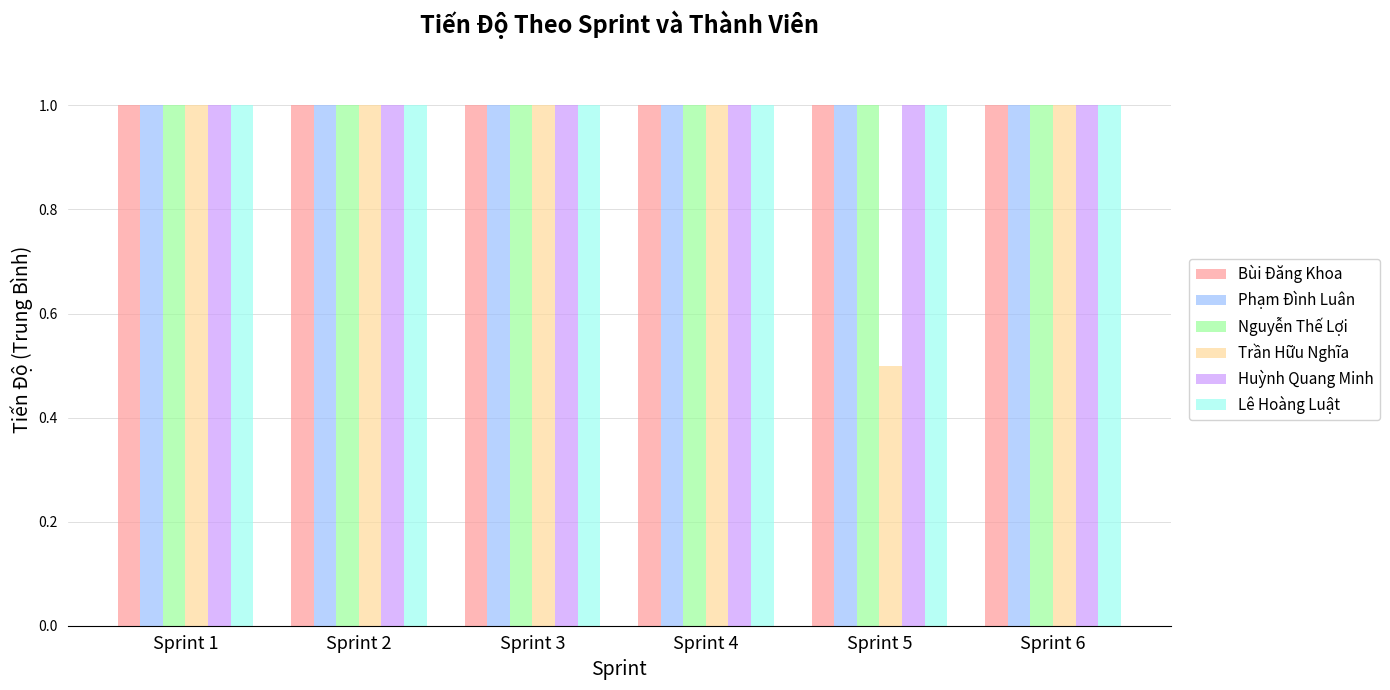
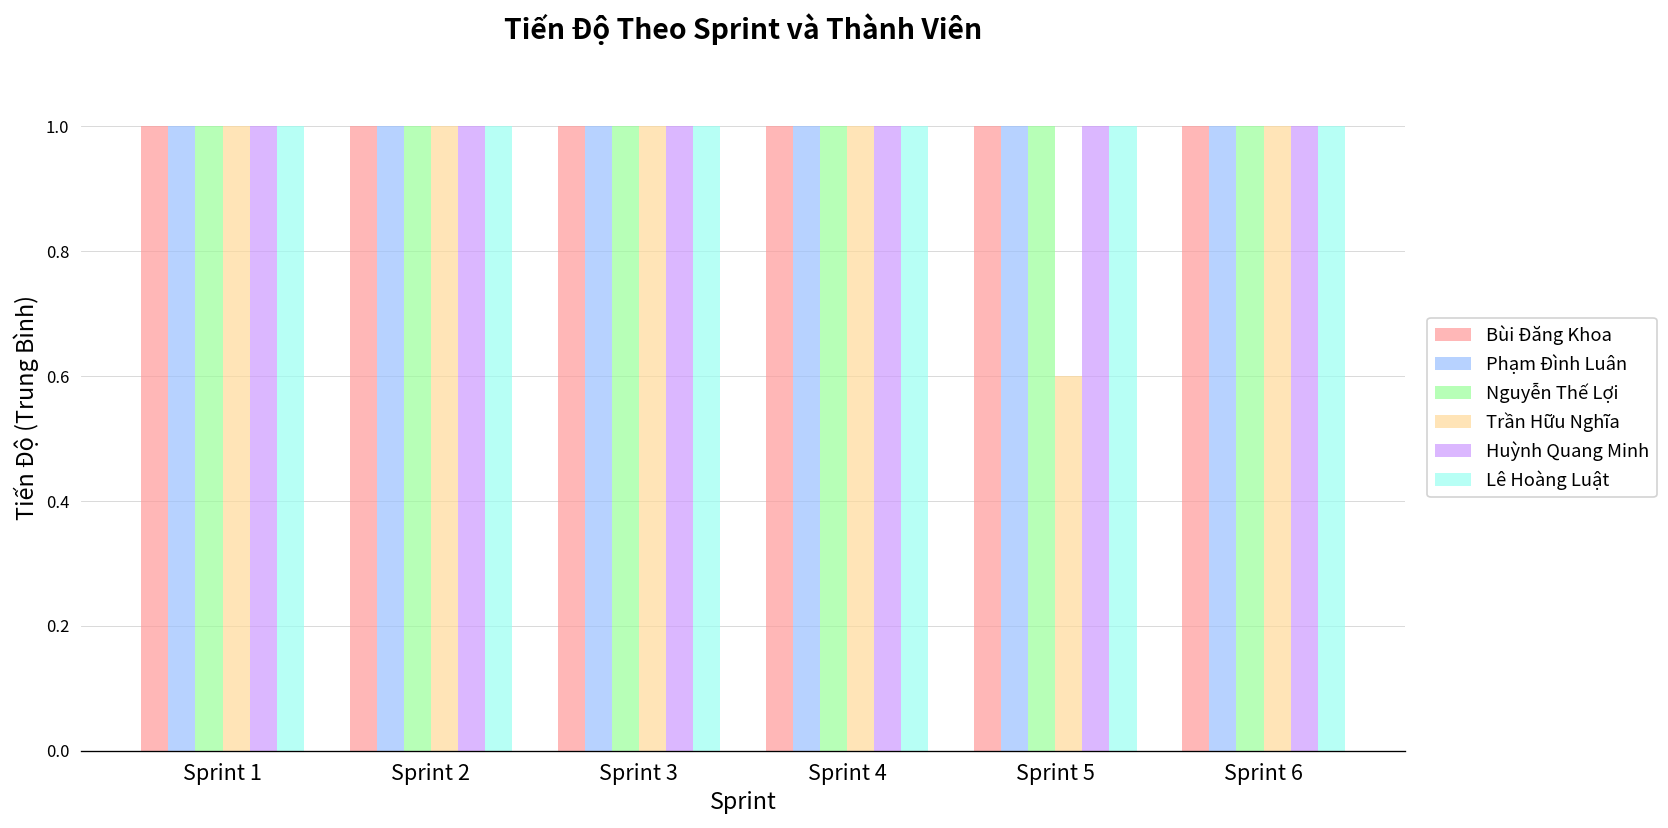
Trần Hữu Nghĩa, Sprint 5: 0.5 -> 0.6
